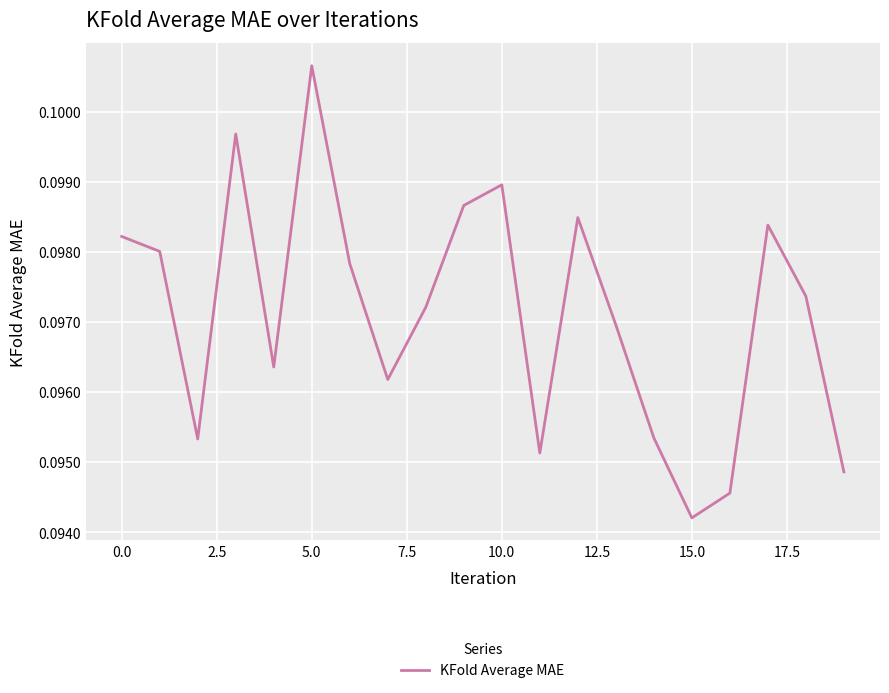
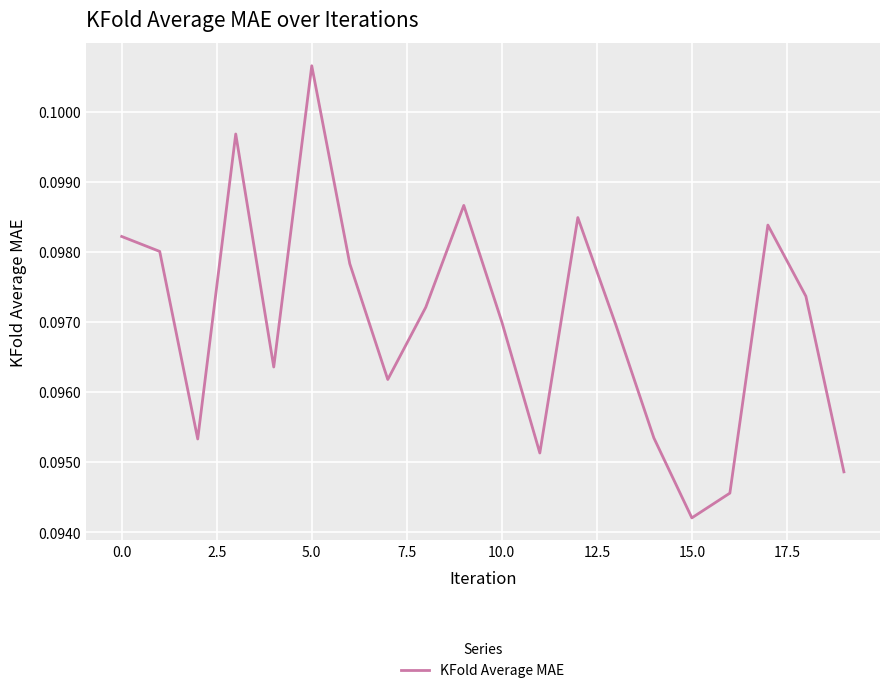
10.0: 0.0990 -> 0.0970
